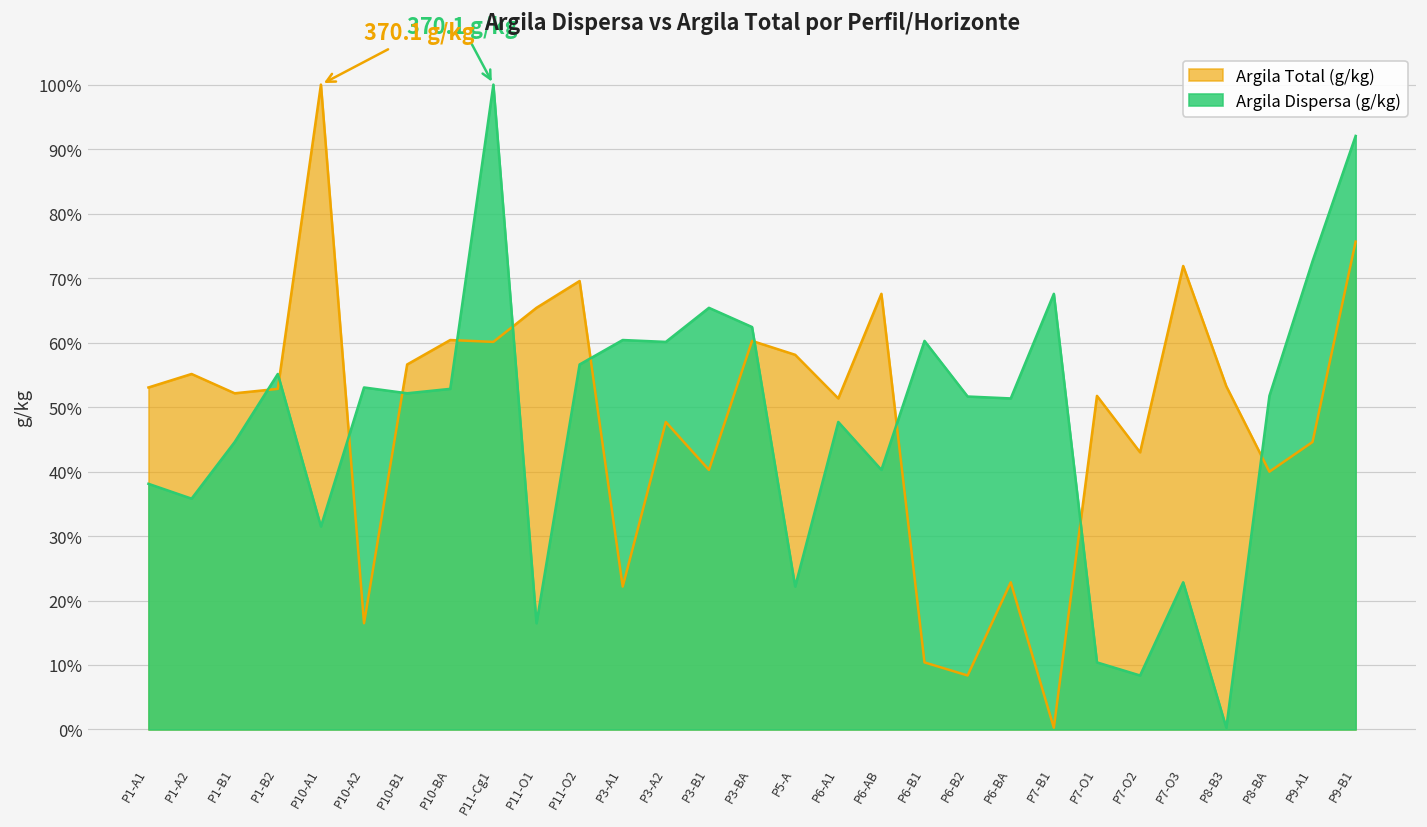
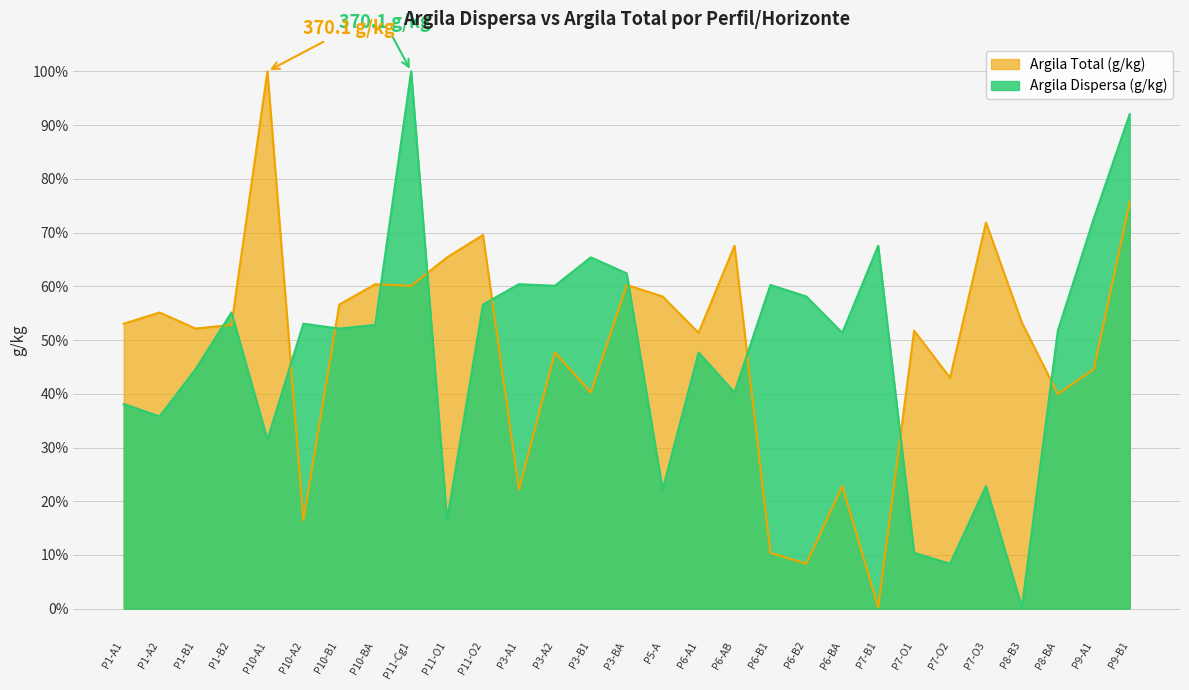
Argila Dispersa (g/kg), P6-B2: 52% -> 58%
